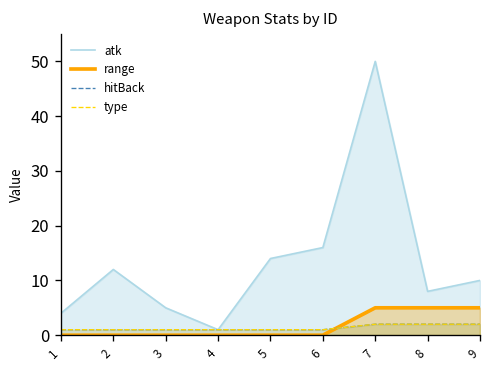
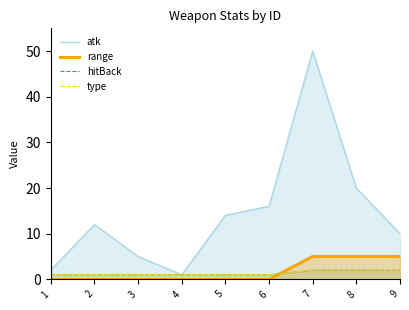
atk, 1: 4 -> 2
atk, 8: 8 -> 20
